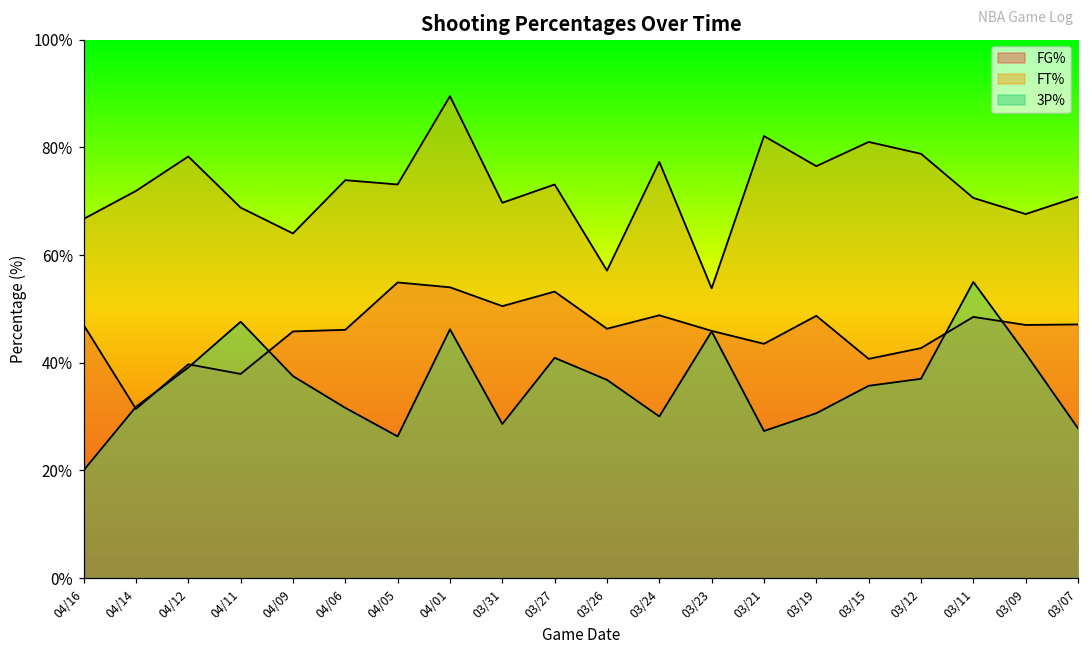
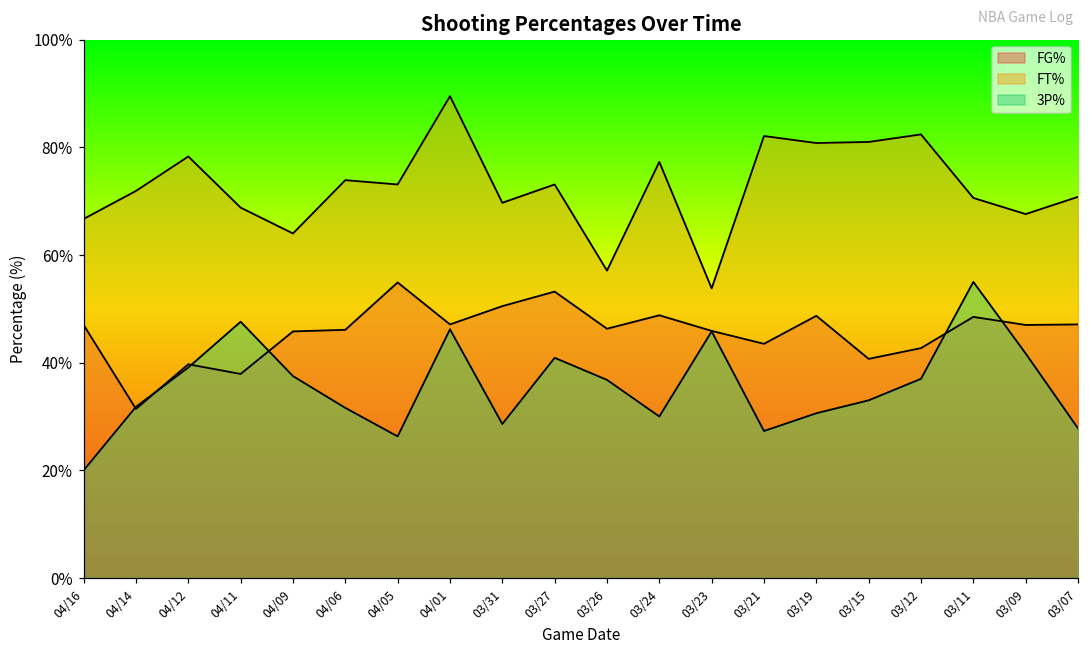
FG%, 04/01: 54% -> 47%
FT%, 03/19: 77% -> 81%
3P%, 03/15: 36% -> 33%
FT%, 03/12: 79% -> 82%
